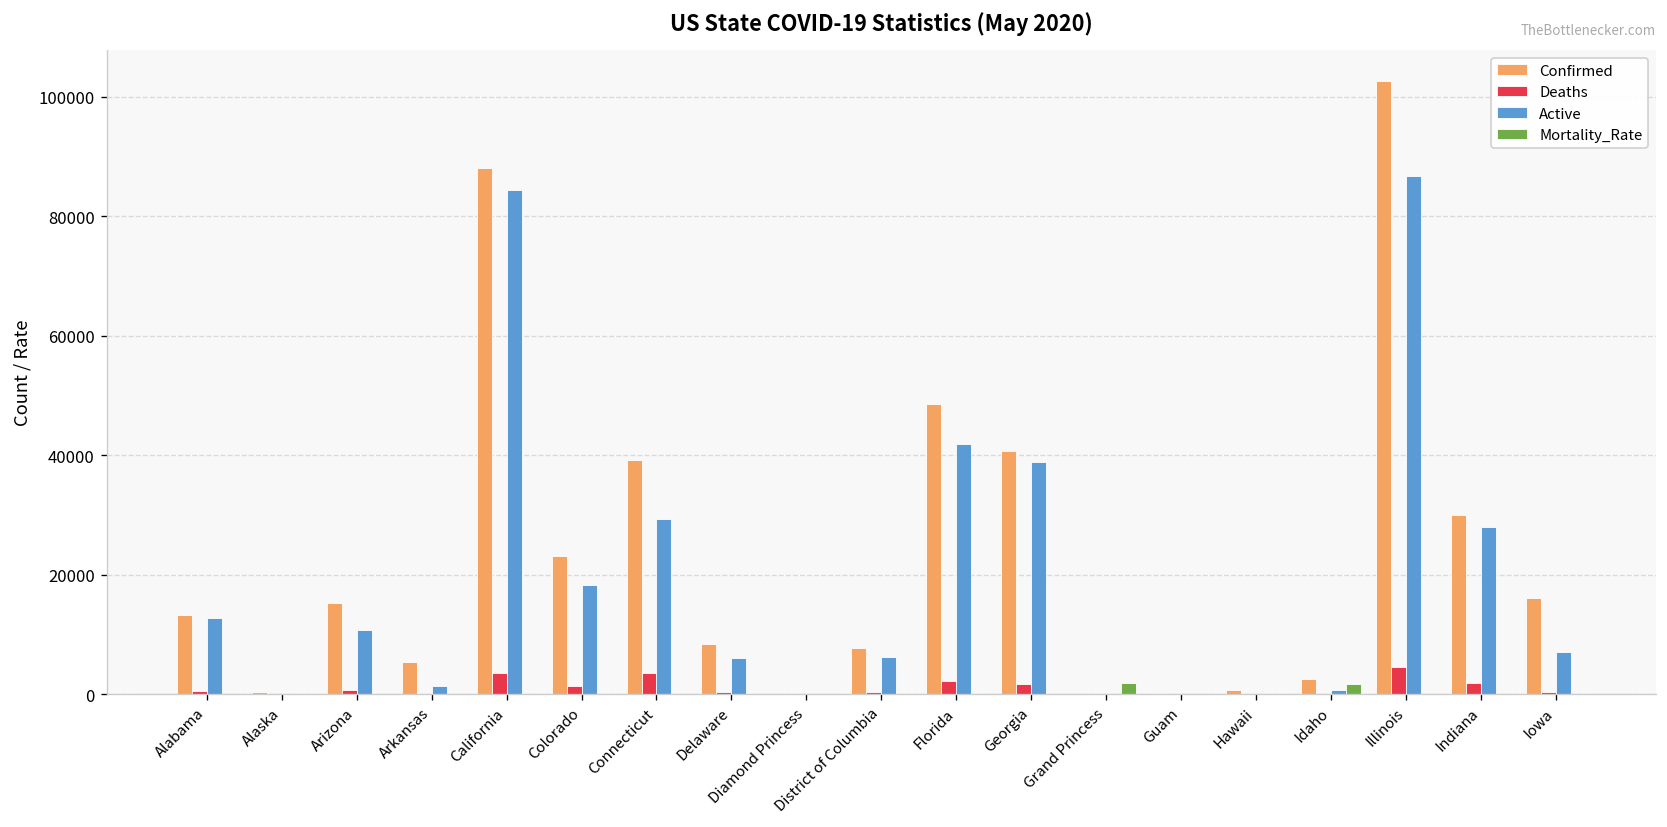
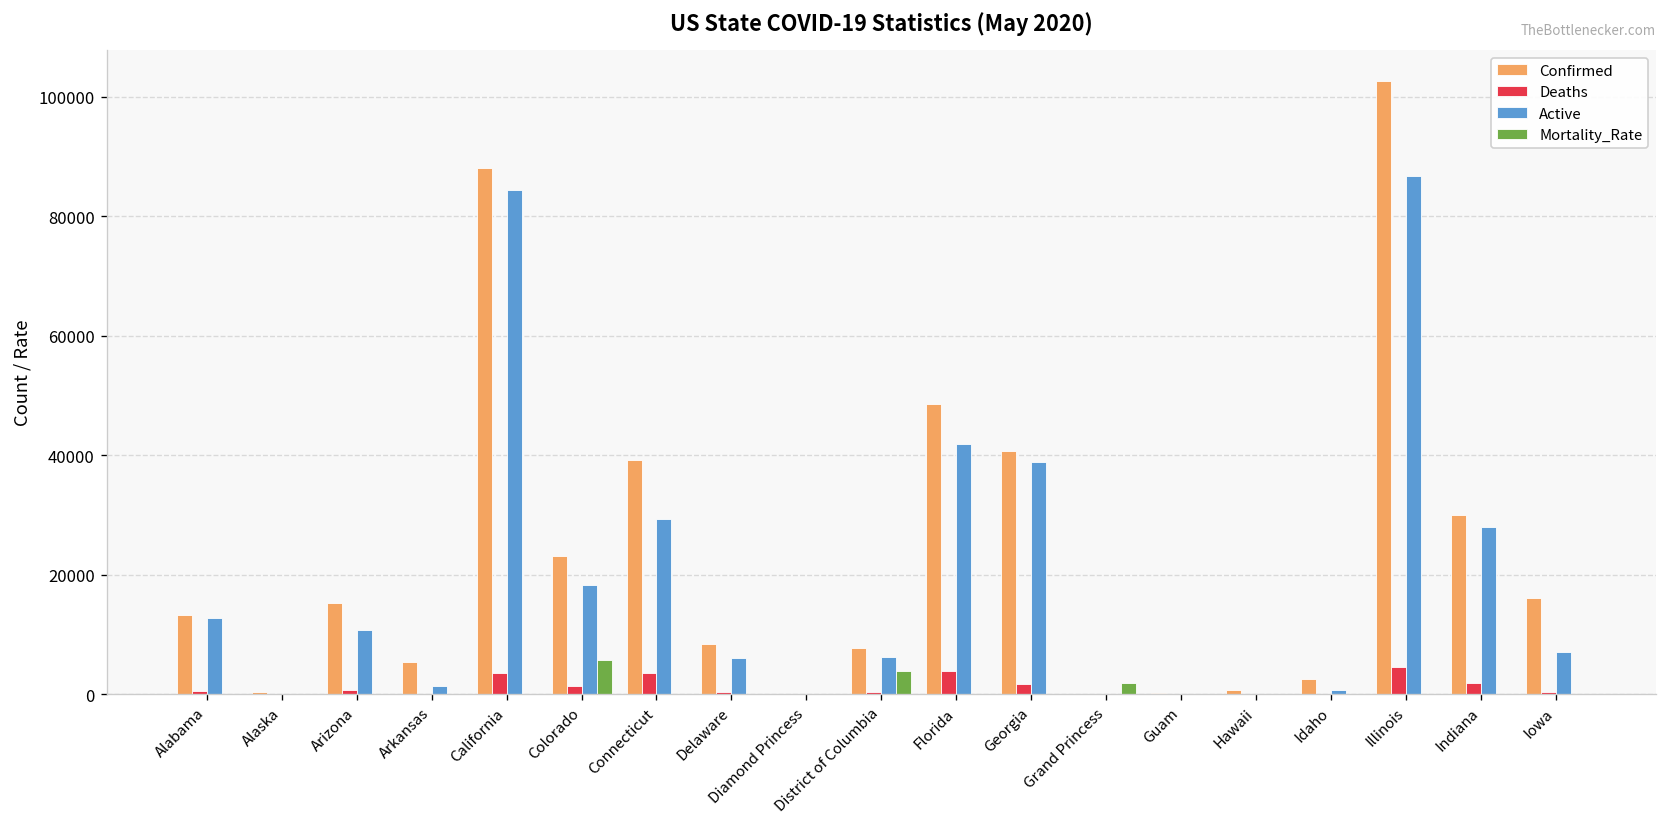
Mortality_Rate, Colorado: 0 -> 6000
Mortality_Rate, District of Columbia: 0 -> 4000
Deaths, Florida: 2000 -> 4000
Mortality_Rate, Idaho: 2000 -> 0
